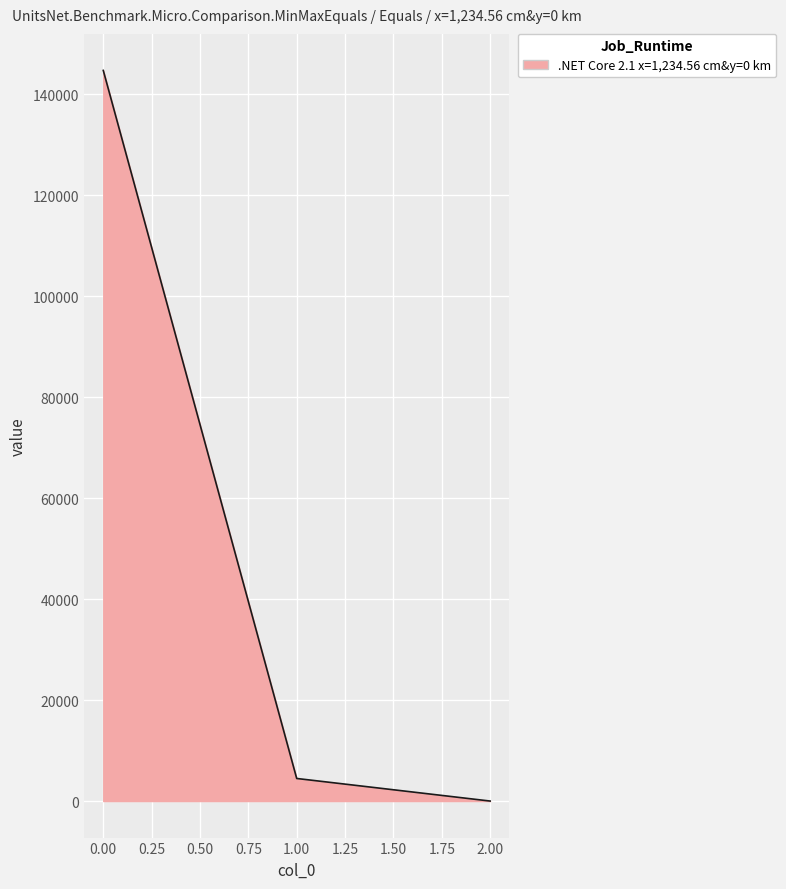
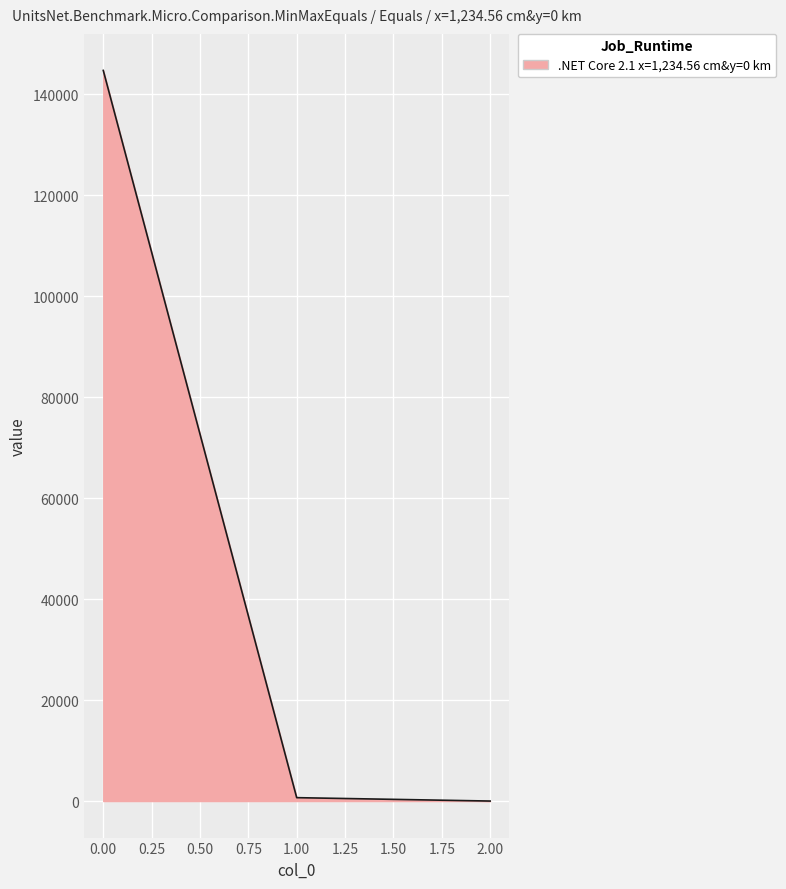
1.00: 4000 -> 1000
